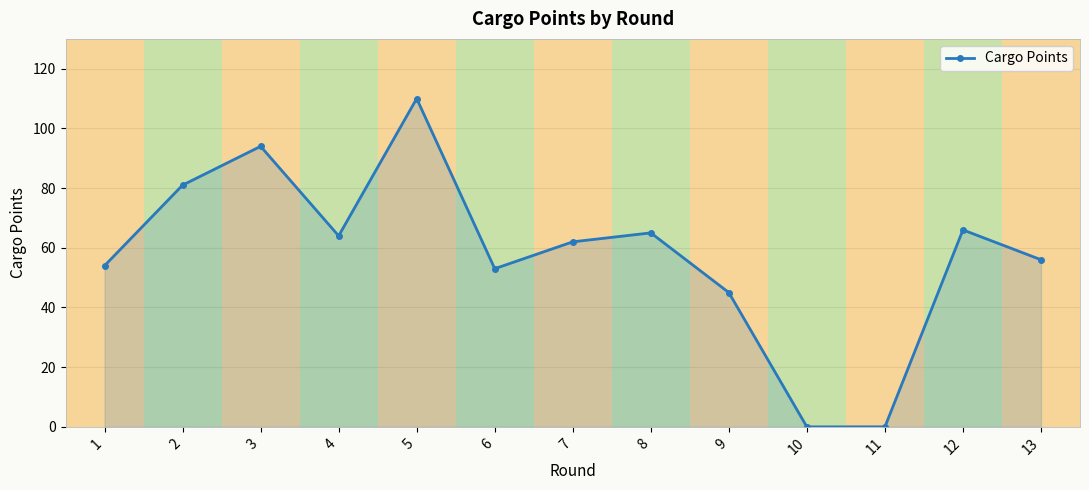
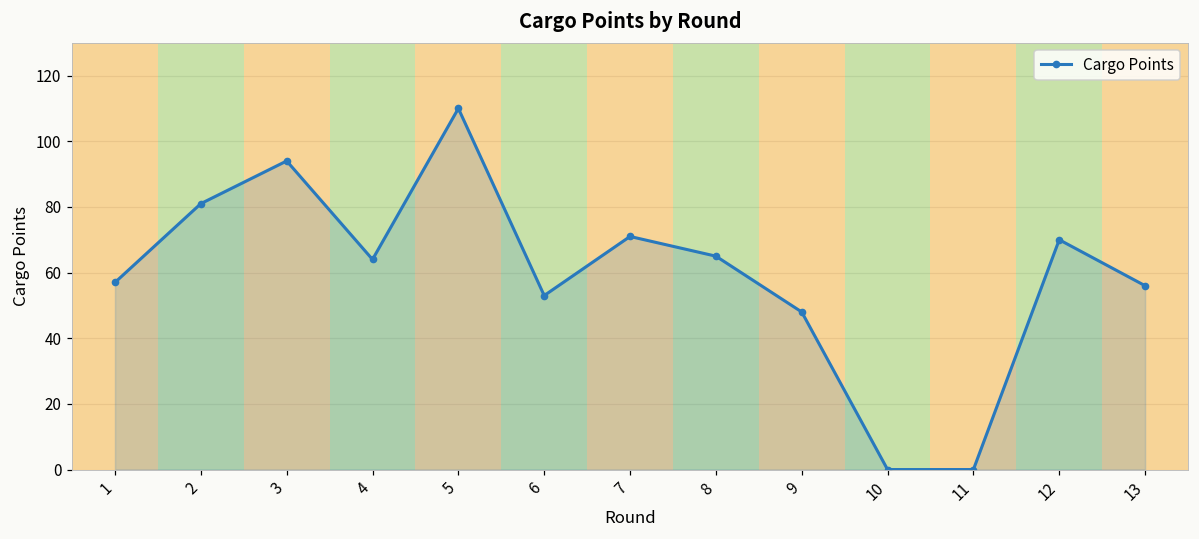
1: 54 -> 57
7: 62 -> 71
9: 45 -> 48
12: 66 -> 70
